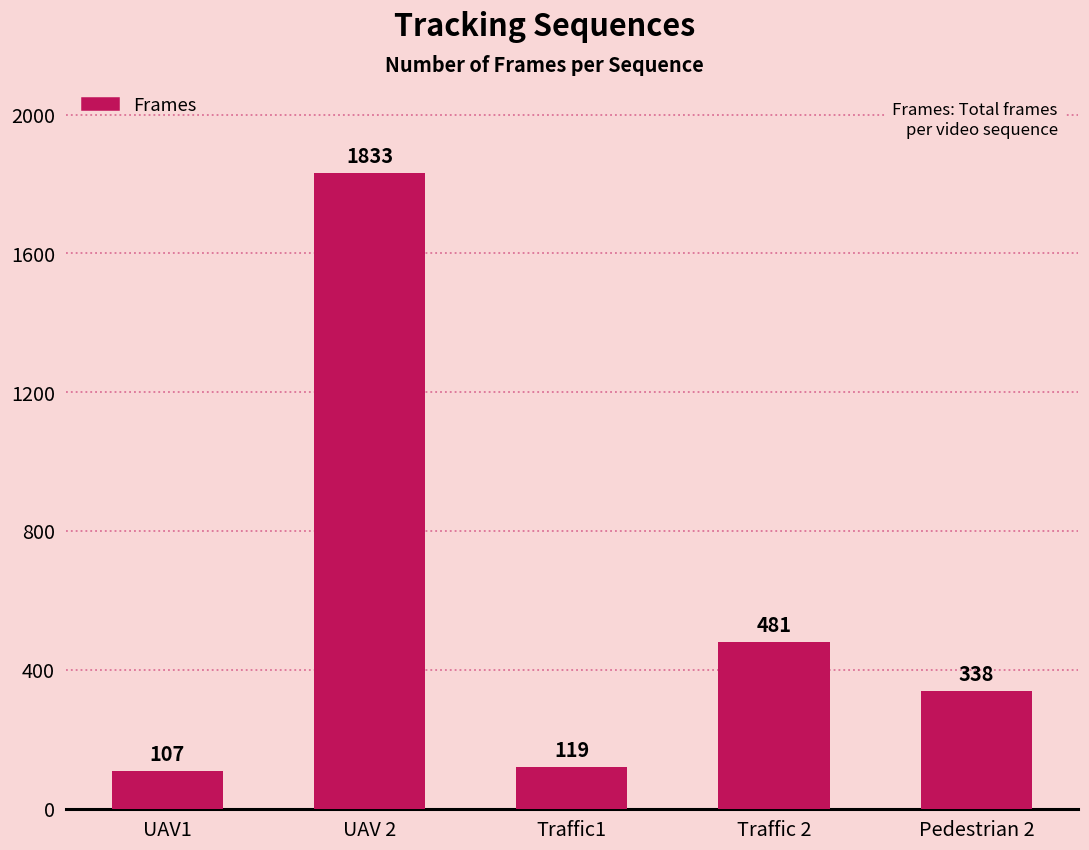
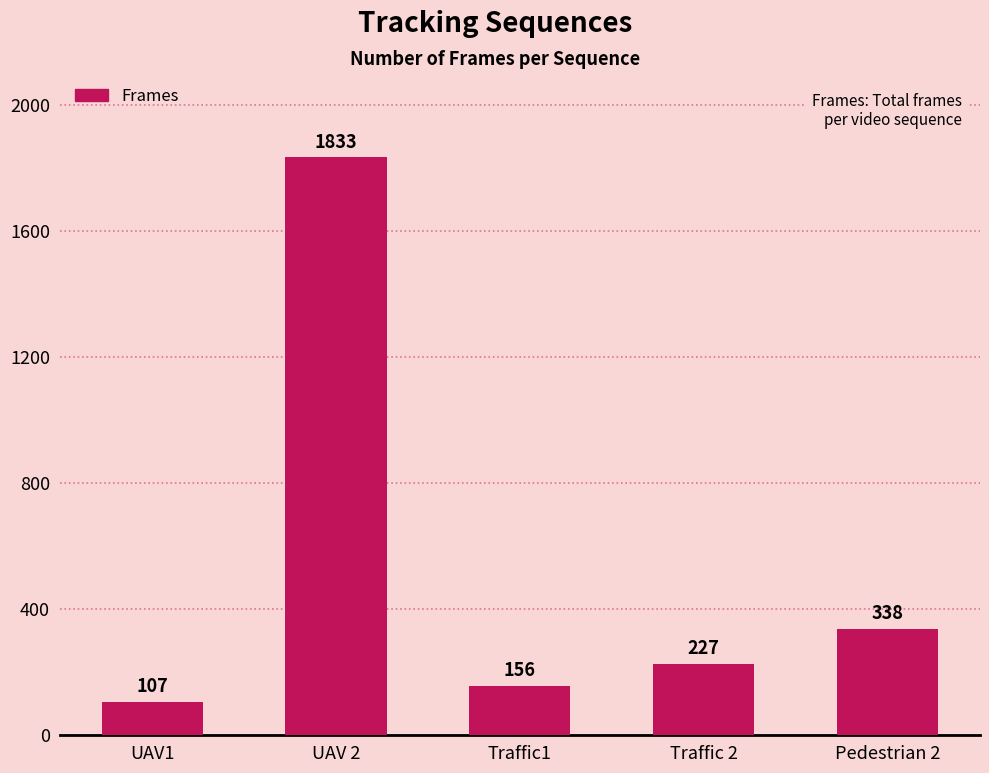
Traffic1: 119 -> 156
Traffic 2: 481 -> 227
